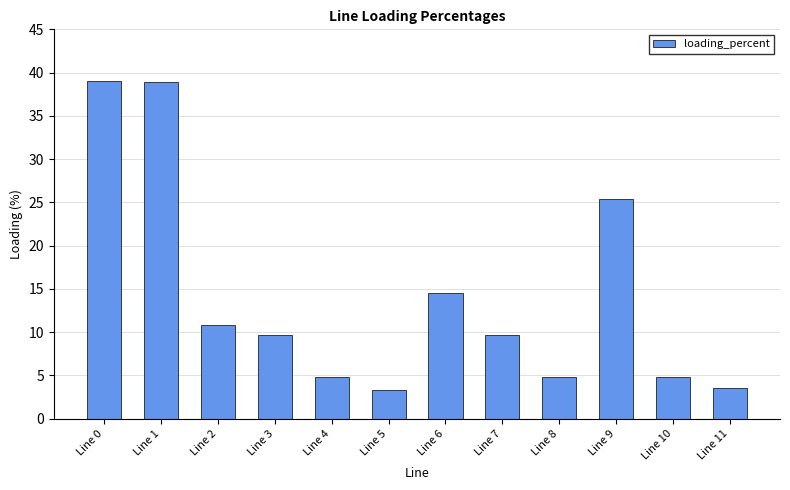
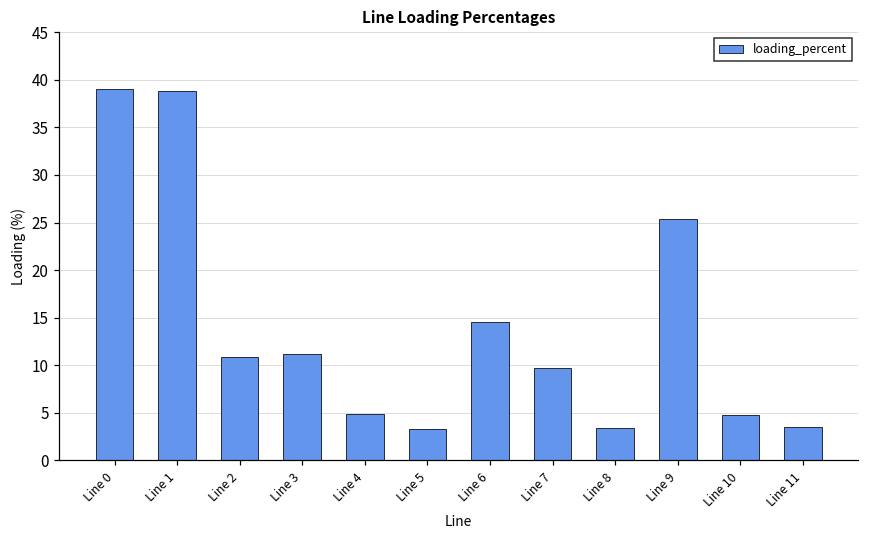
Line 3: 10 -> 11
Line 8: 5 -> 3
